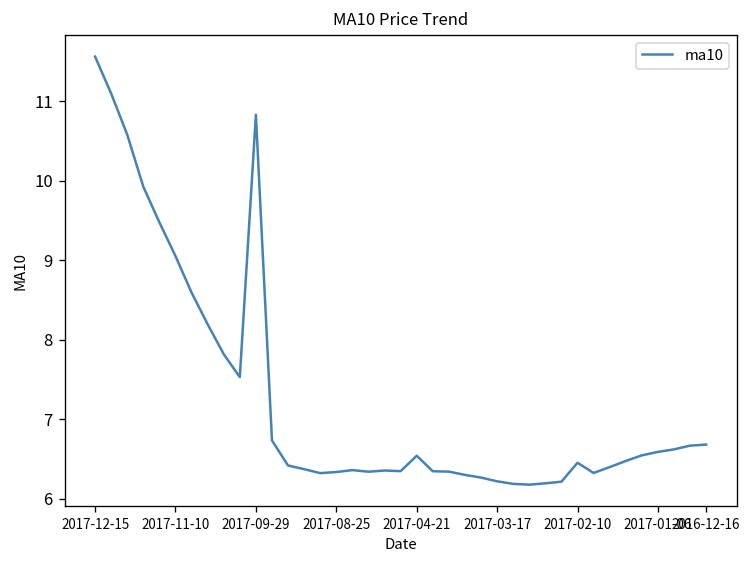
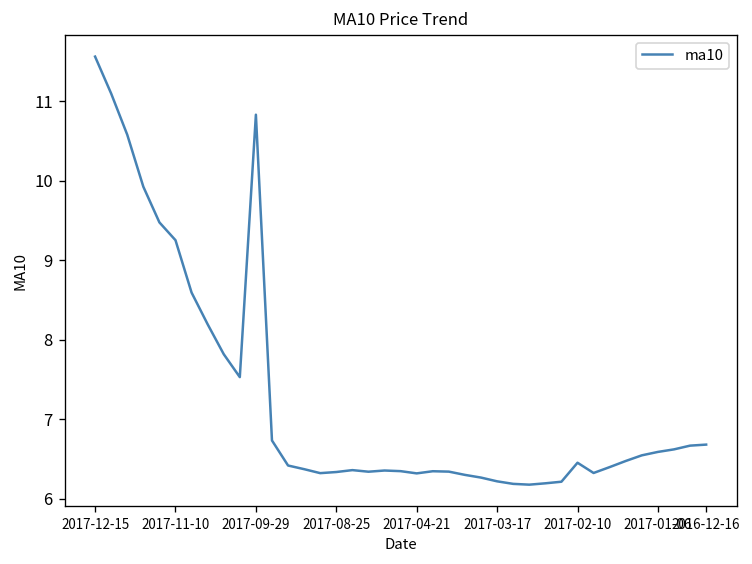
2017-11-10: 9.1 -> 9.3
2017-04-21: 6.5 -> 6.3
